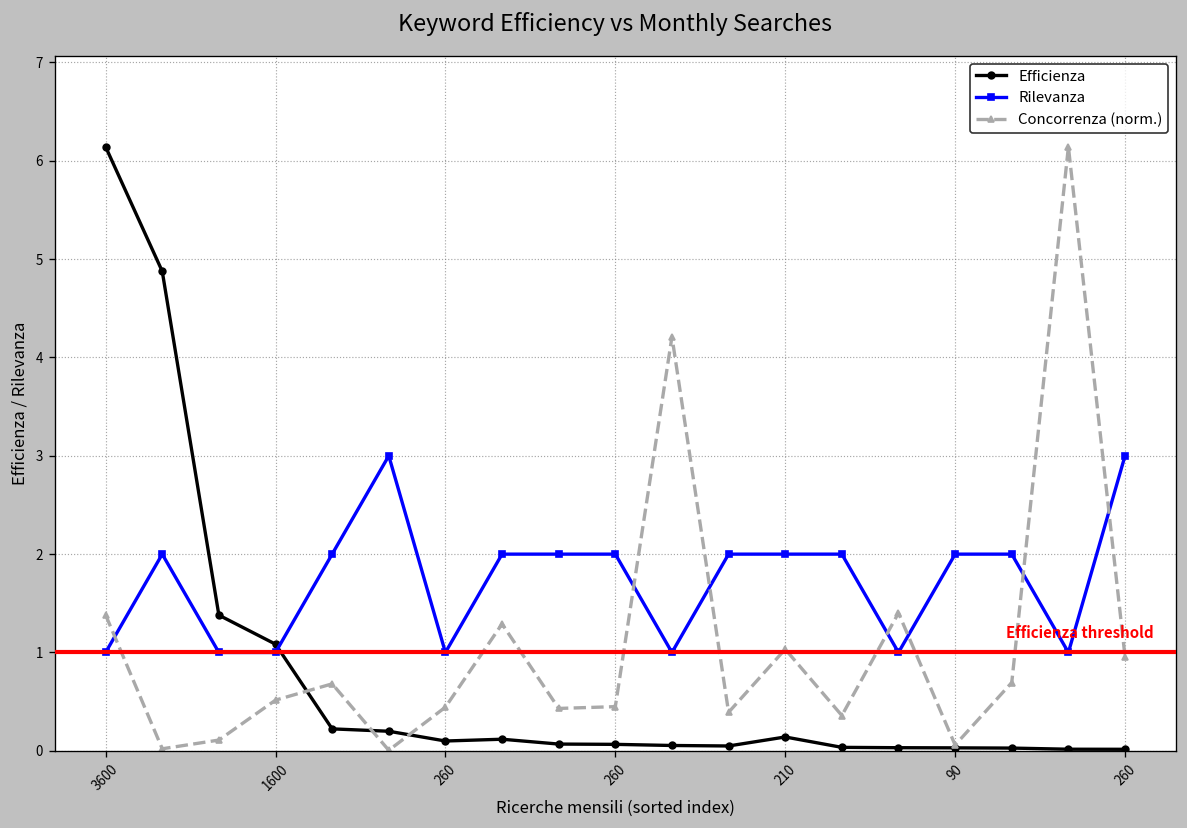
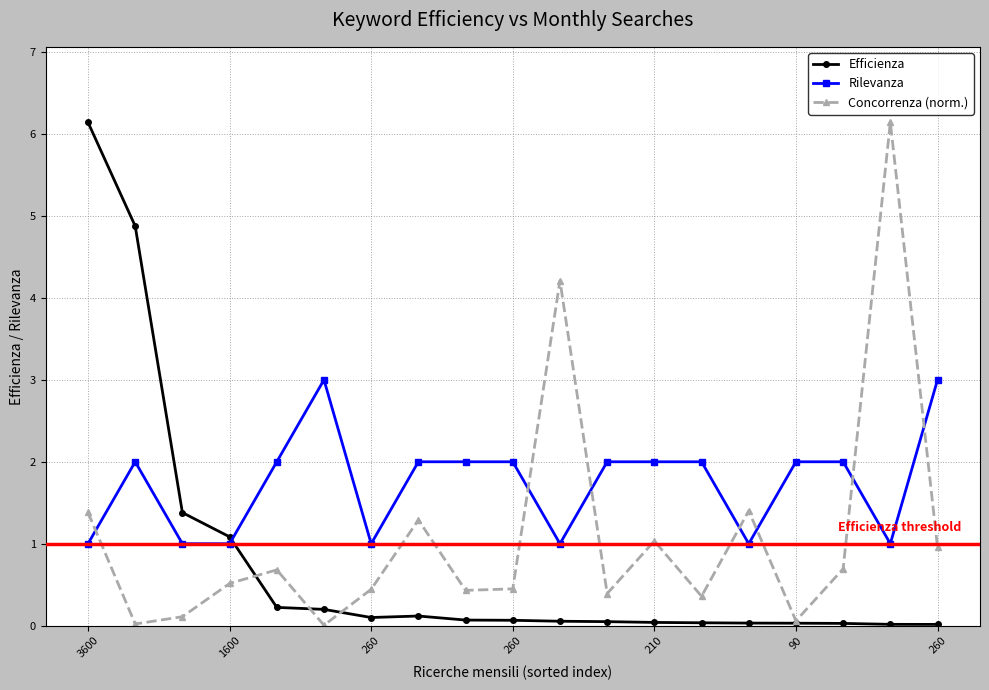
Efficienza, 210: 0.1 -> 0.0
